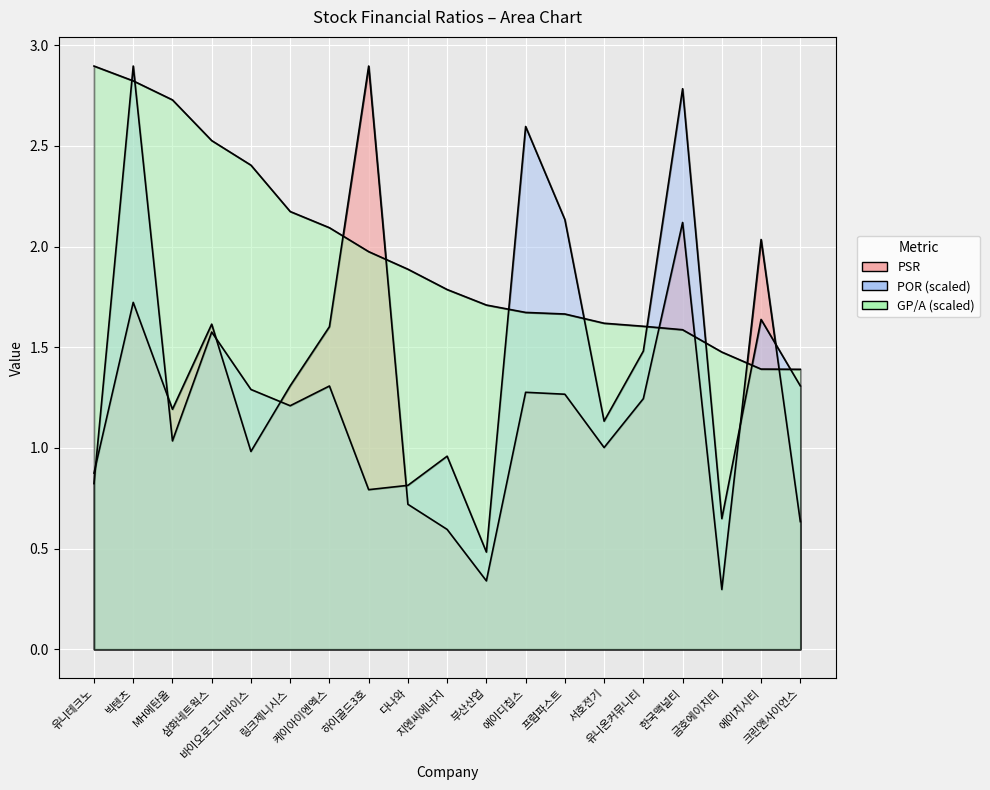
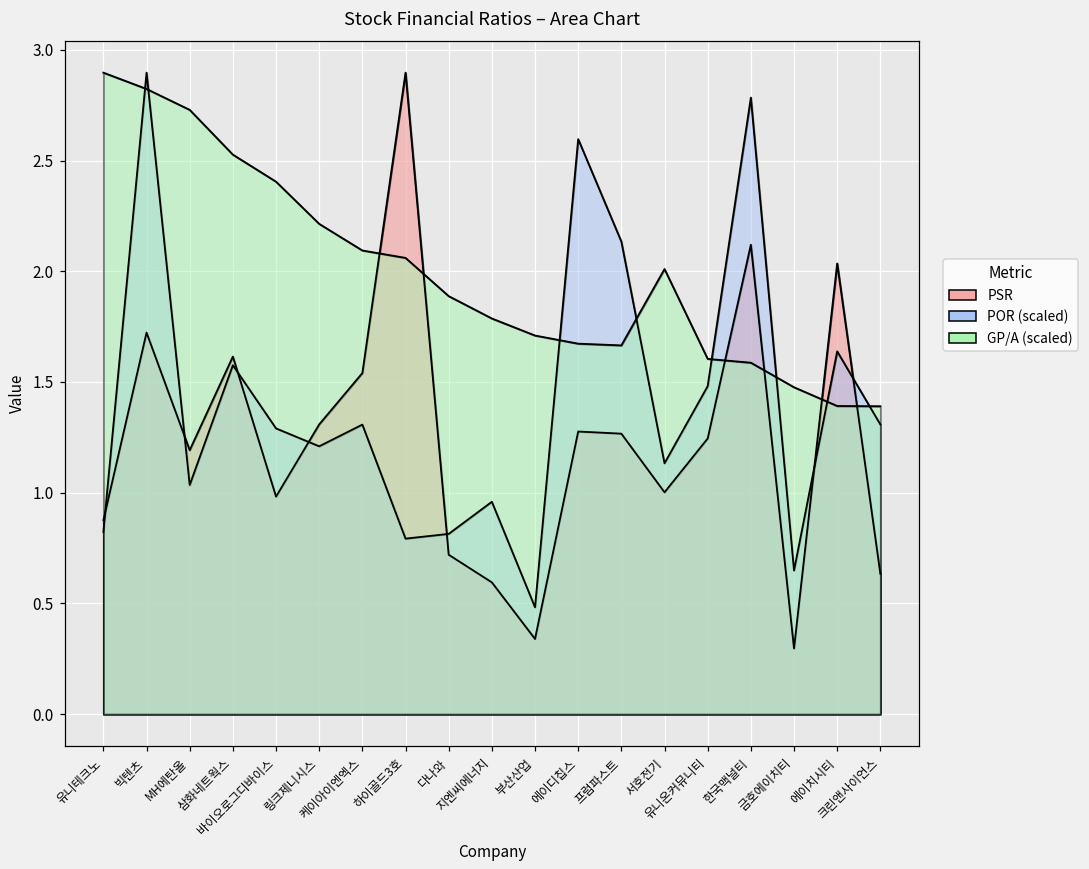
GP/A (scaled), 링크제니시스: 2.17 -> 2.21
PSR, 케이아이엔엑스: 1.60 -> 1.54
GP/A (scaled), 하이골드3호: 1.98 -> 2.06
GP/A (scaled), 서호전기: 1.62 -> 2.01
